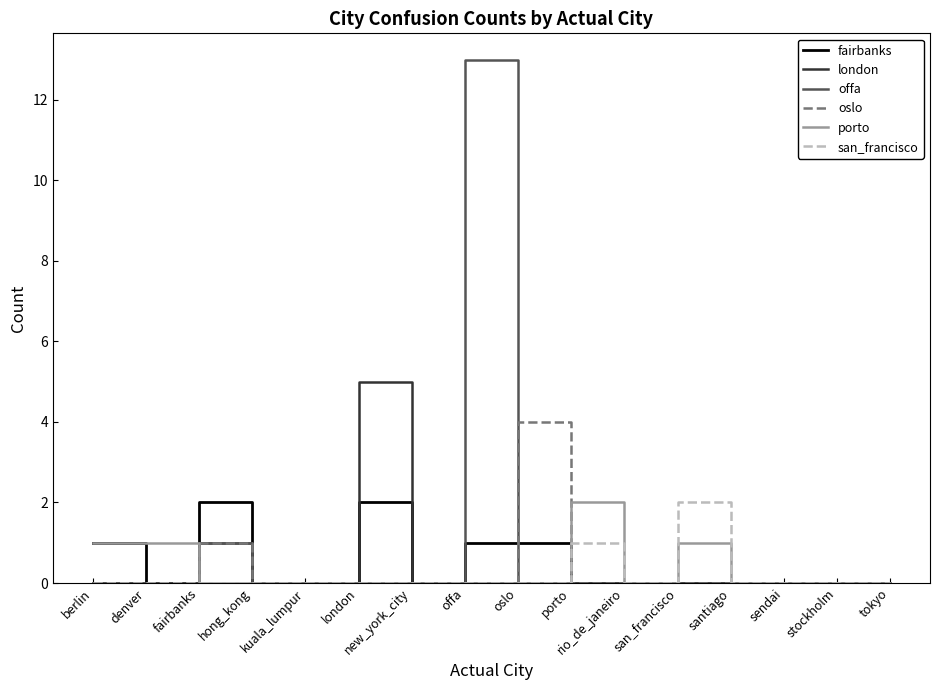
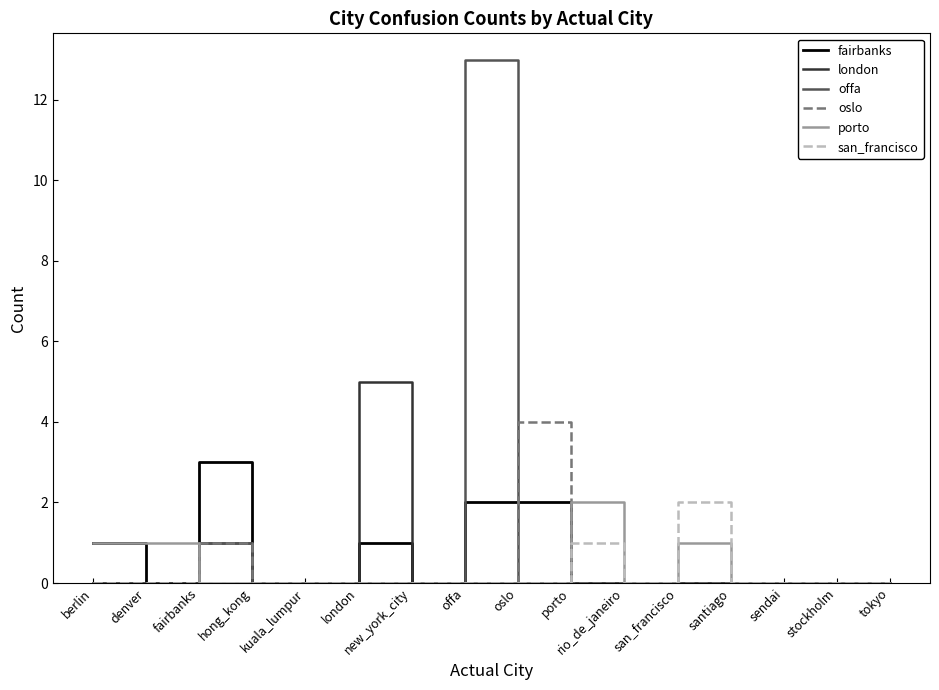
fairbanks, fairbanks: 2 -> 3
fairbanks, london: 2 -> 1
fairbanks, offa: 1 -> 2
fairbanks, oslo: 1 -> 2
